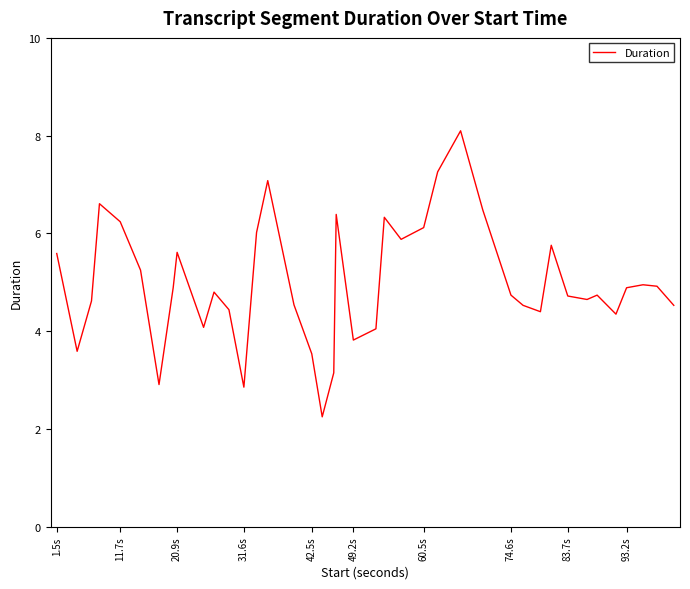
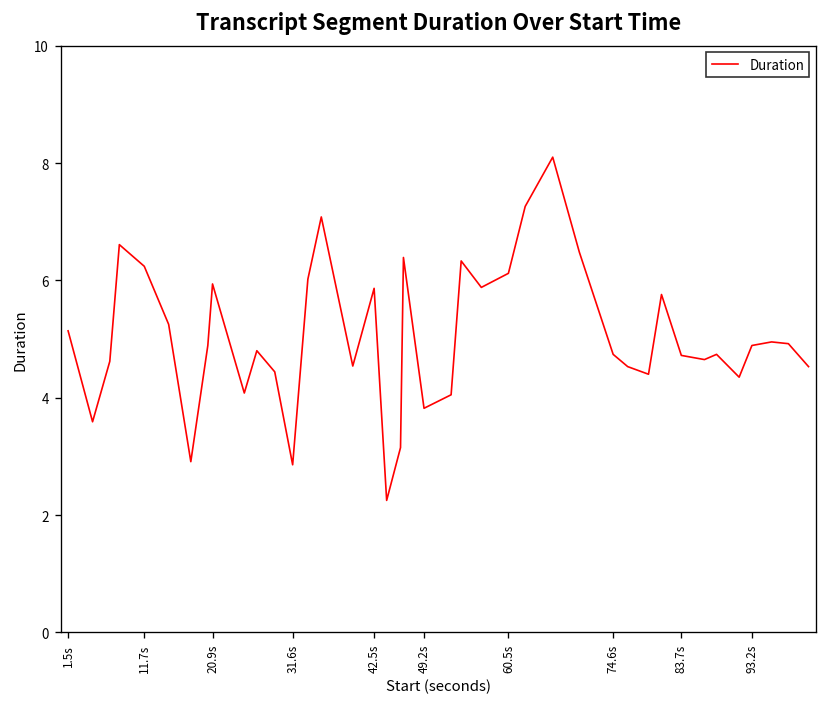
1.5s: 5.6 -> 5.1
20.9s: 5.6 -> 5.9
42.5s: 3.5 -> 5.9
